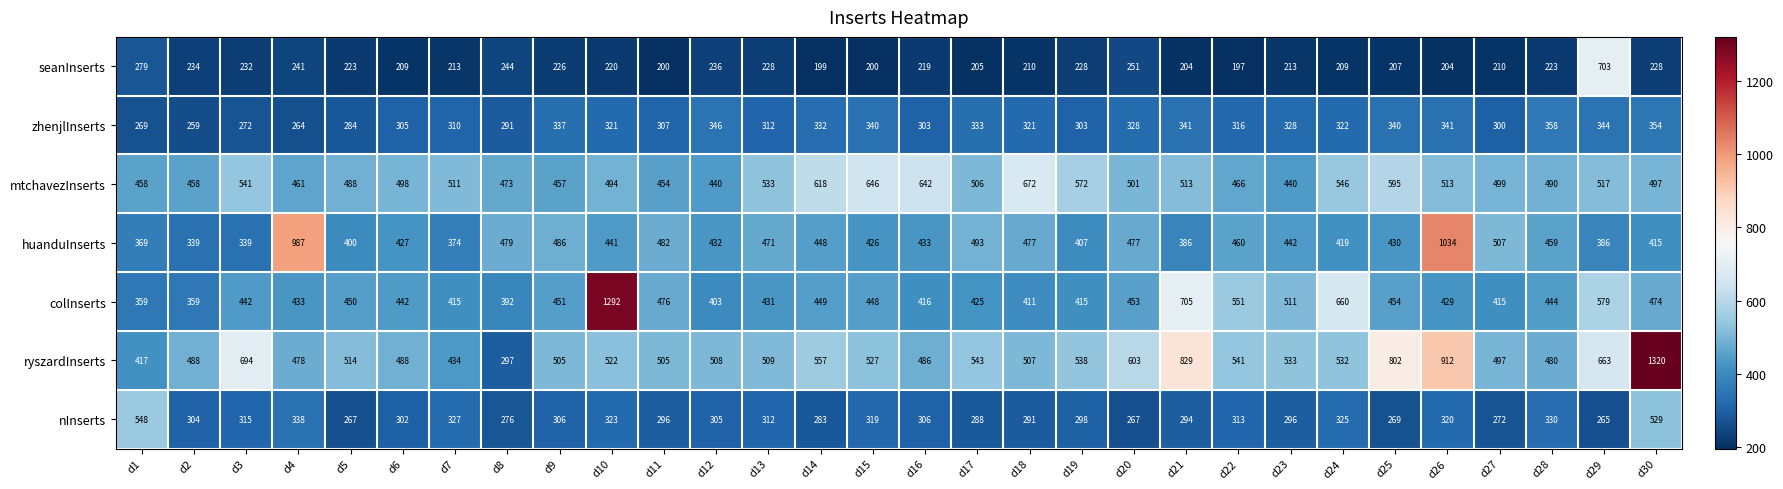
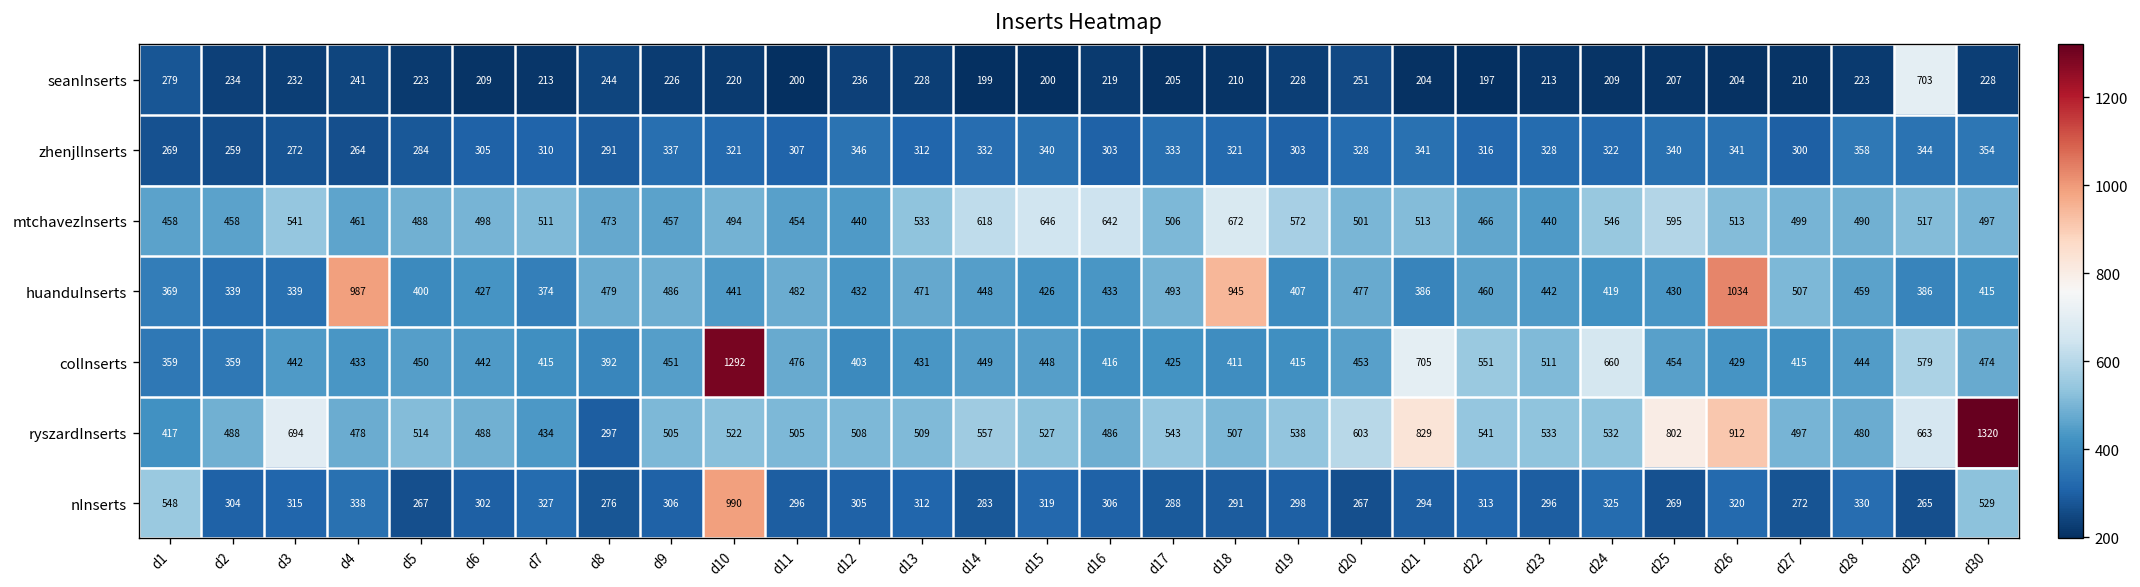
huanduInserts, d18: 477 -> 945
nInserts, d10: 323 -> 990
